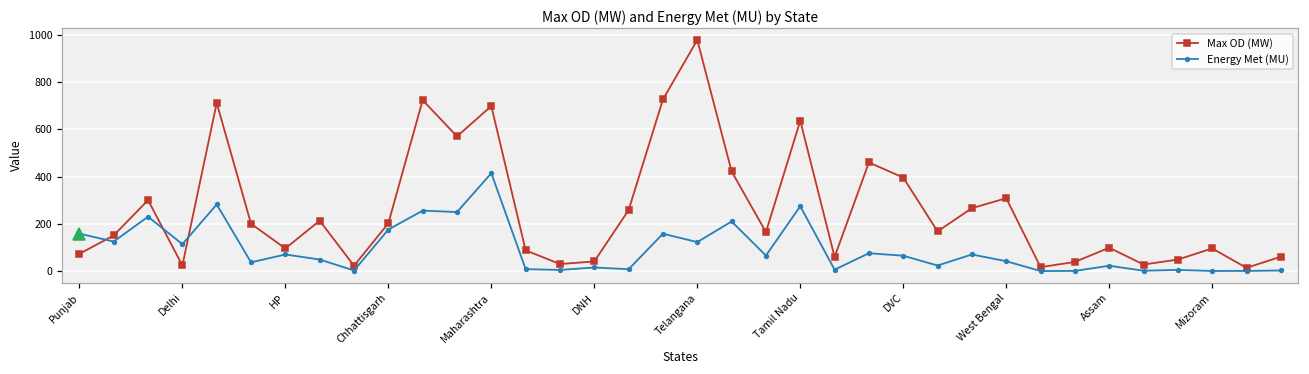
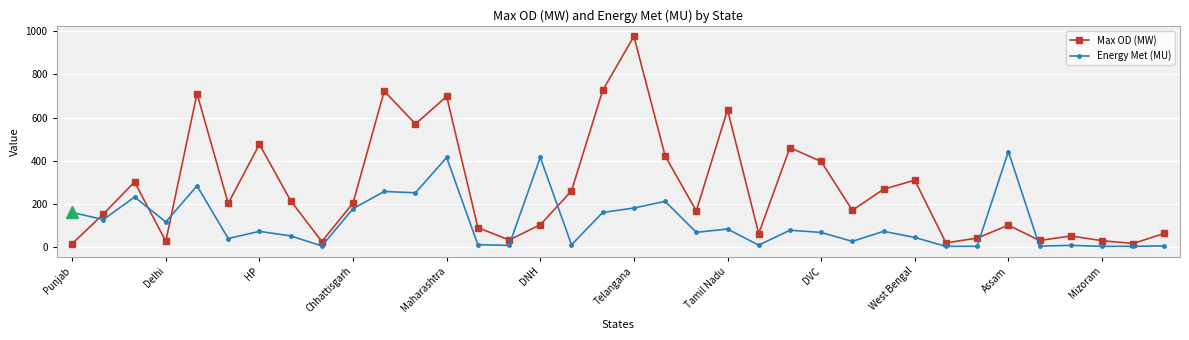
Max OD (MW), Punjab: 70 -> 10
Max OD (MW), HP: 100 -> 480
Max OD (MW), DNH: 40 -> 100
Energy Met (MU), DNH: 20 -> 410
Energy Met (MU), Telangana: 120 -> 180
Energy Met (MU), Tamil Nadu: 280 -> 80
Energy Met (MU), Assam: 20 -> 440
Max OD (MW), Mizoram: 100 -> 30
